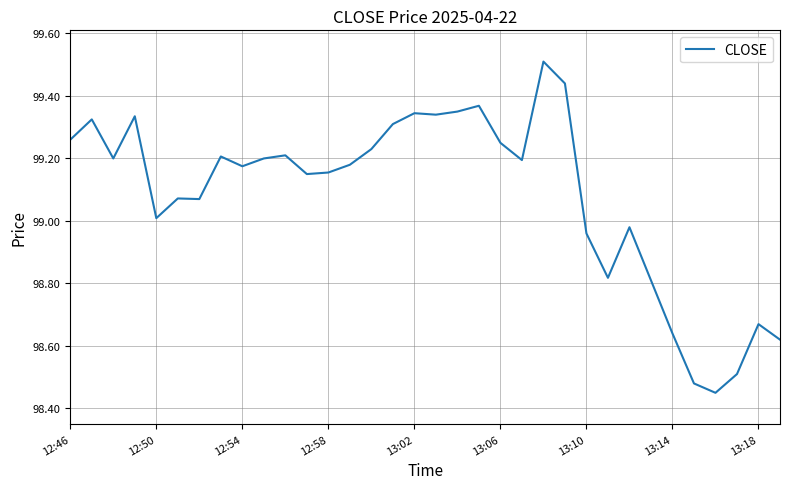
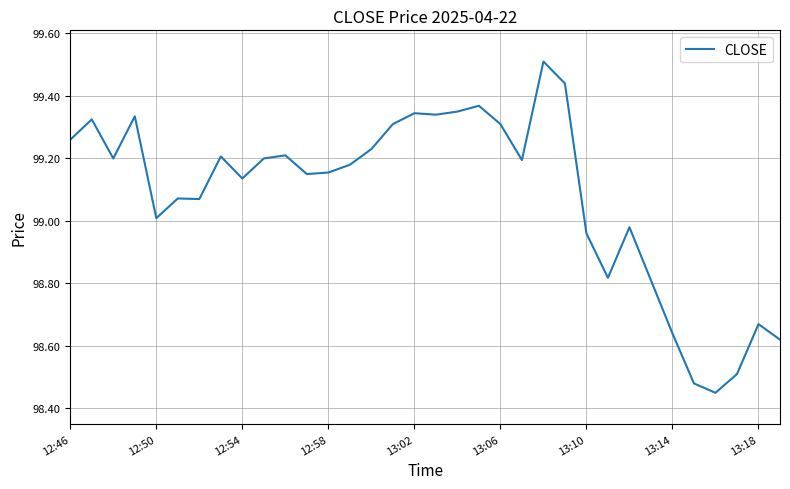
12:54: 99.18 -> 99.14
13:06: 99.25 -> 99.31
